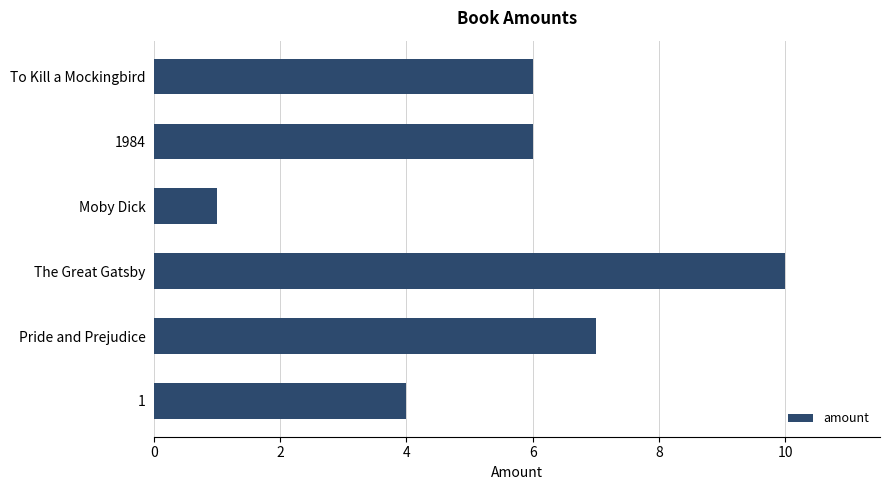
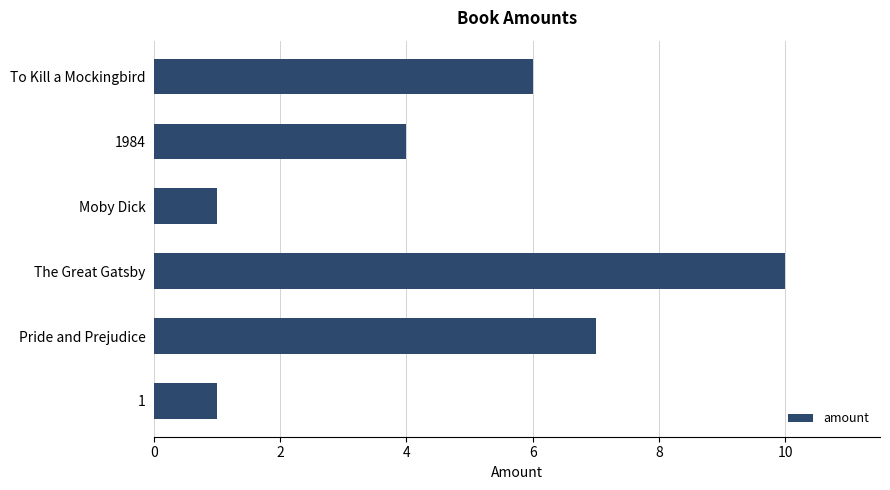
1984: 6 -> 4
1: 4 -> 1
